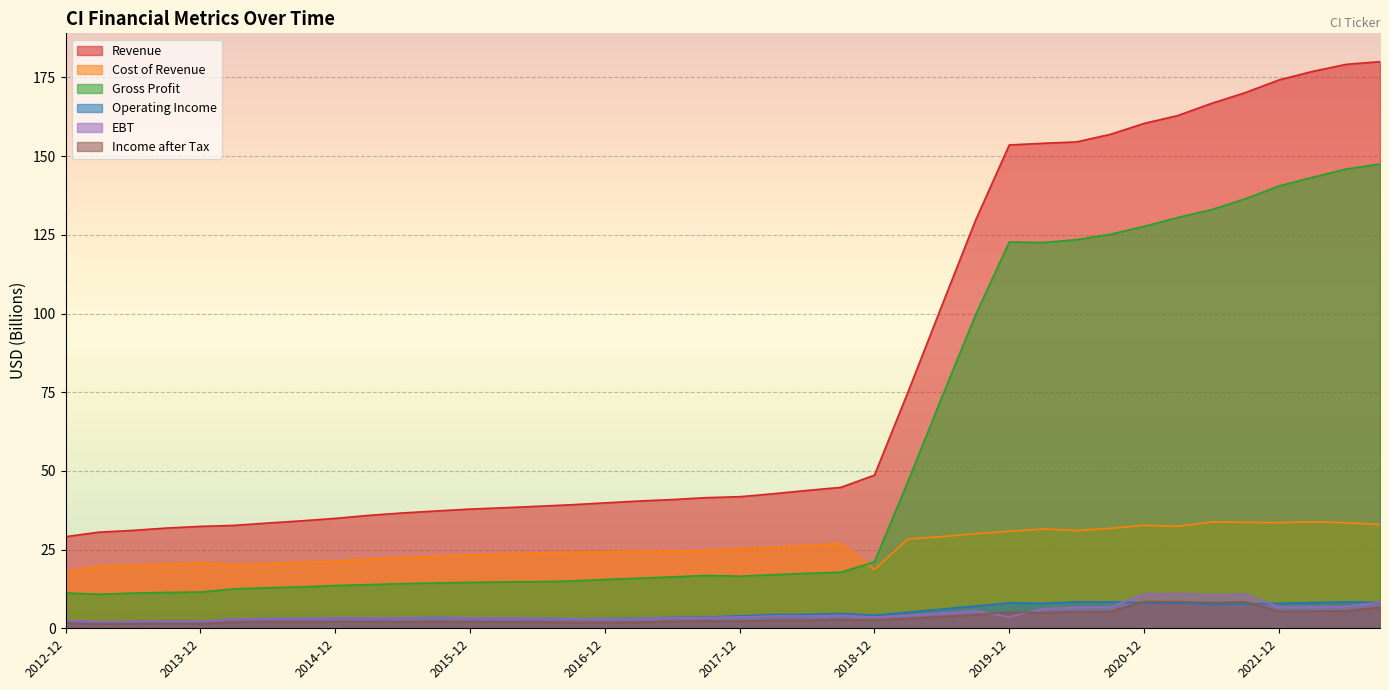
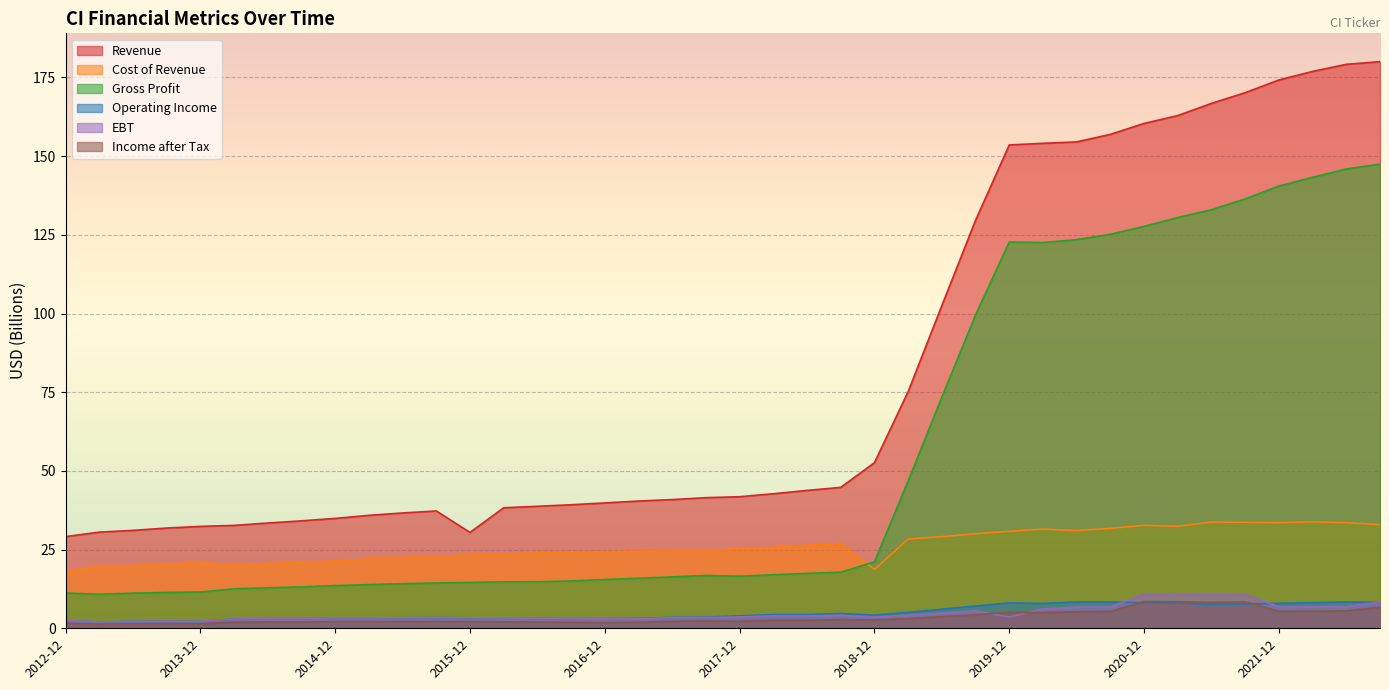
Revenue, 2015-12: 38 -> 30
Revenue, 2018-12: 49 -> 53
